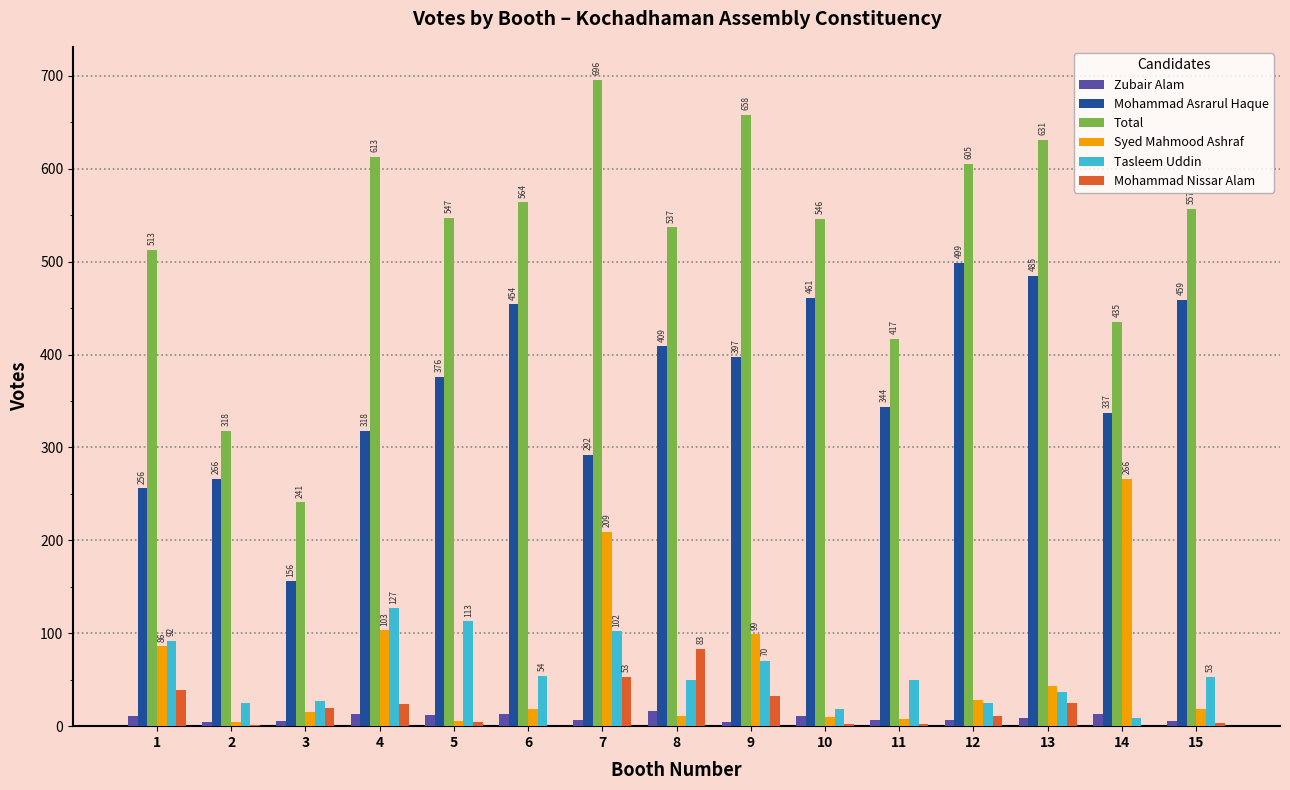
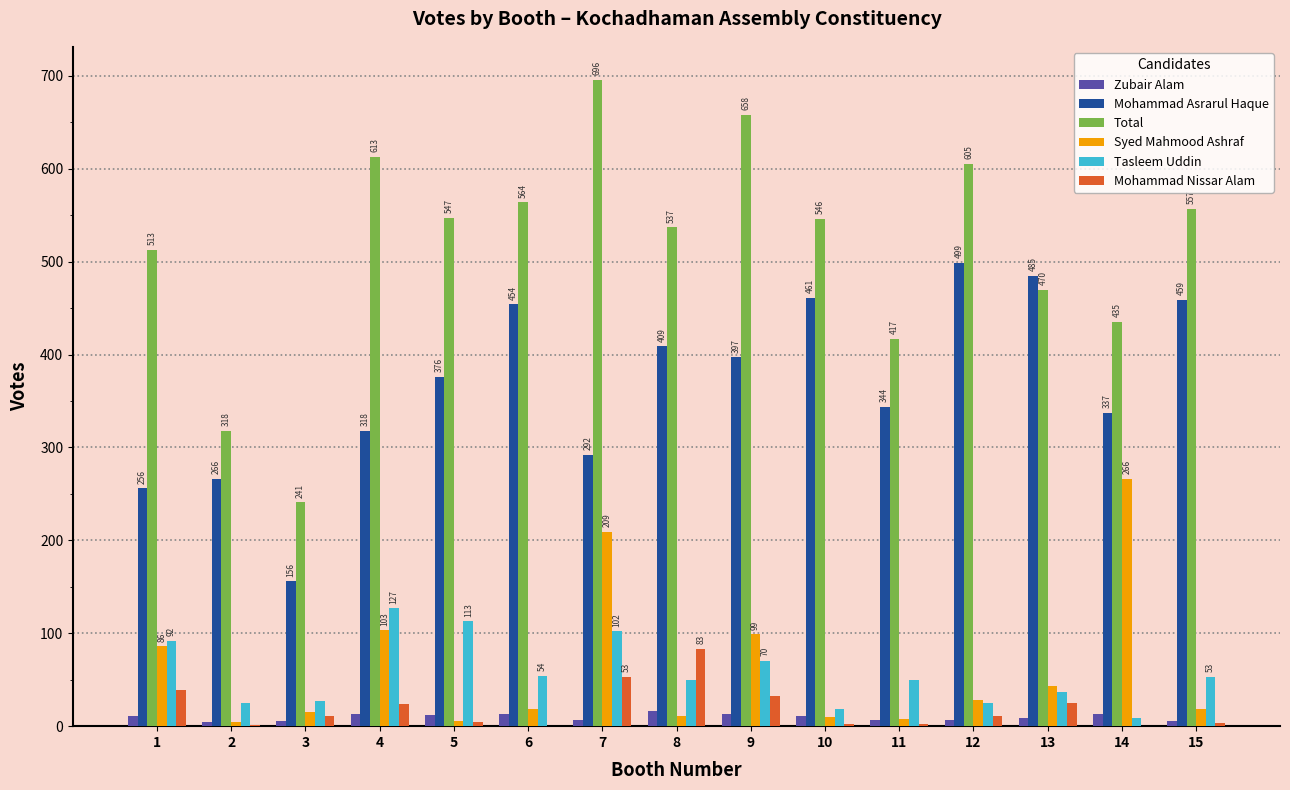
Mohammad Nissar Alam, 3: 20 -> 10
Zubair Alam, 9: 0 -> 10
Total, 13: 631 -> 470
